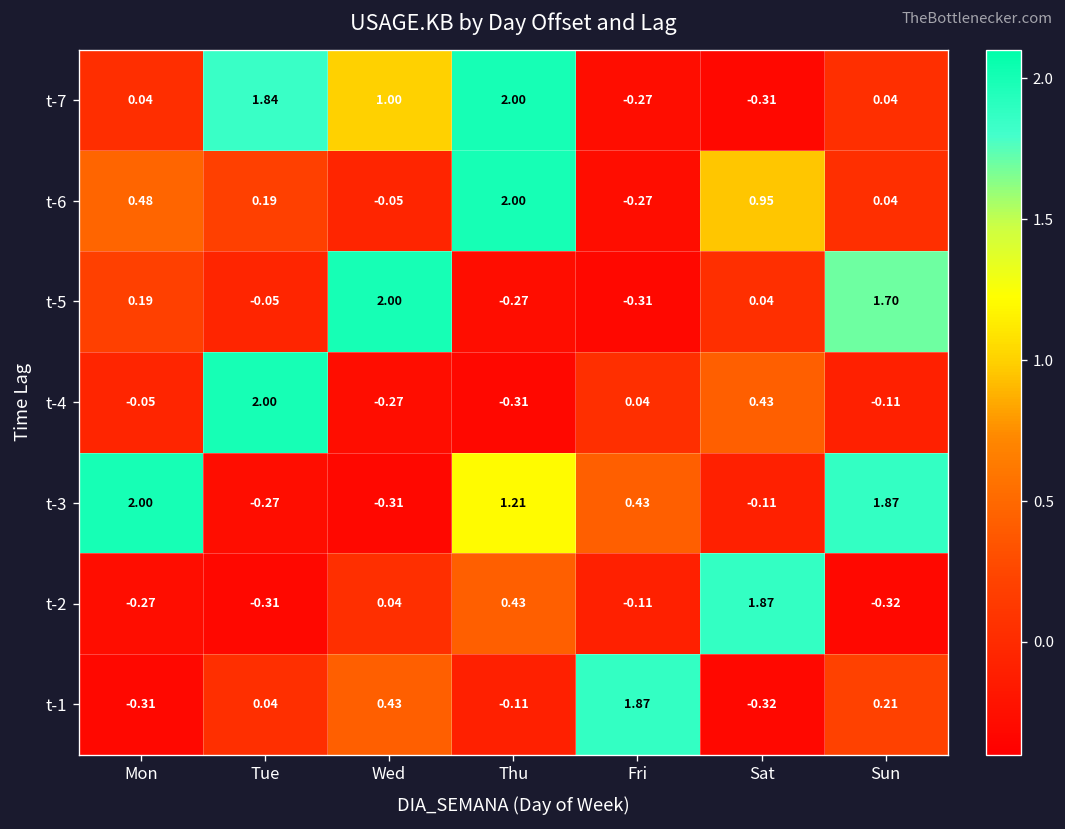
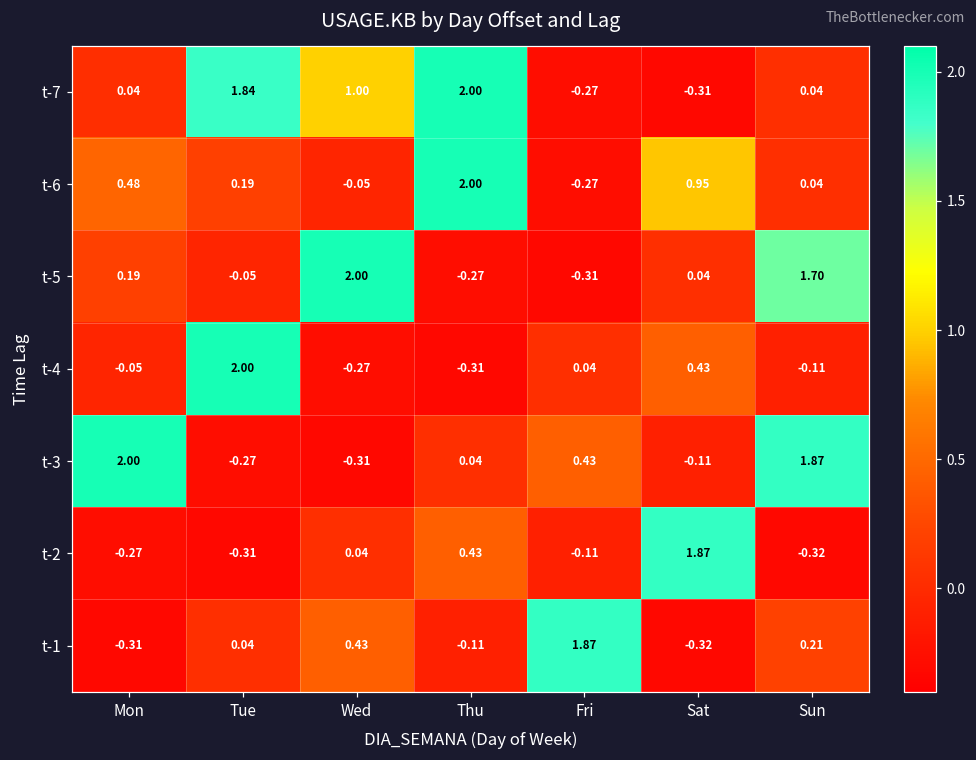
t-3, Thu: 1.21 -> 0.04
